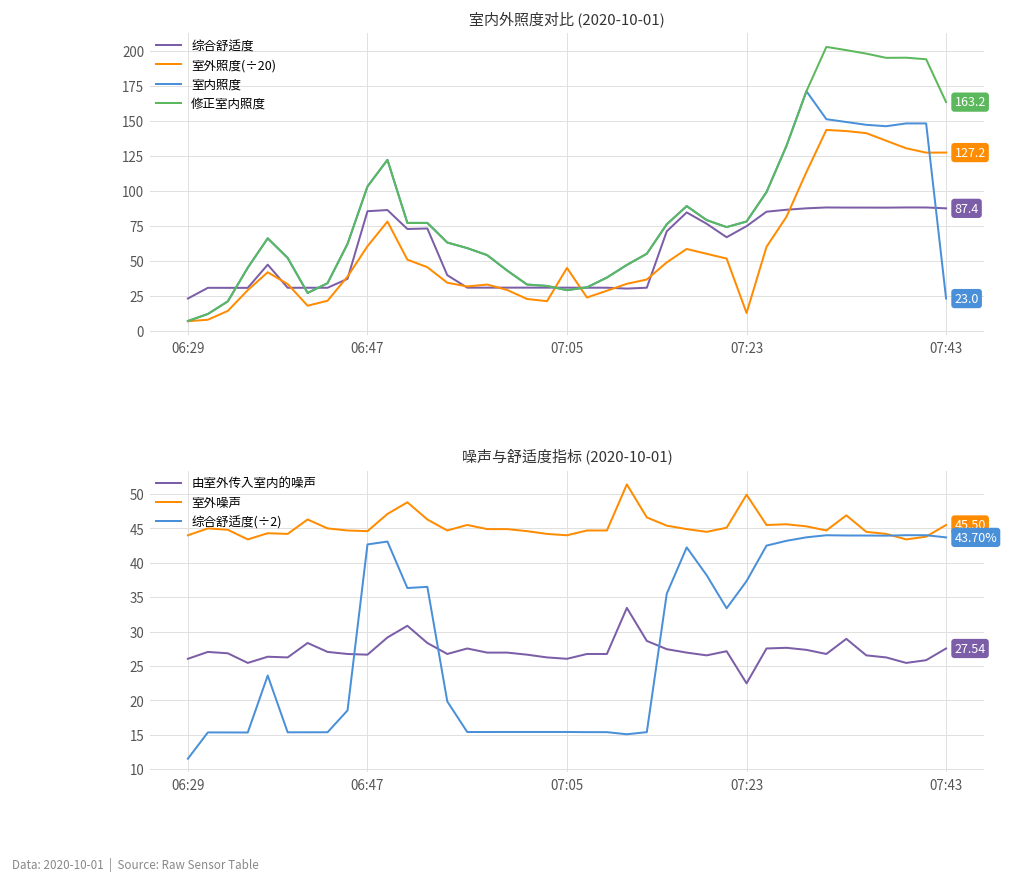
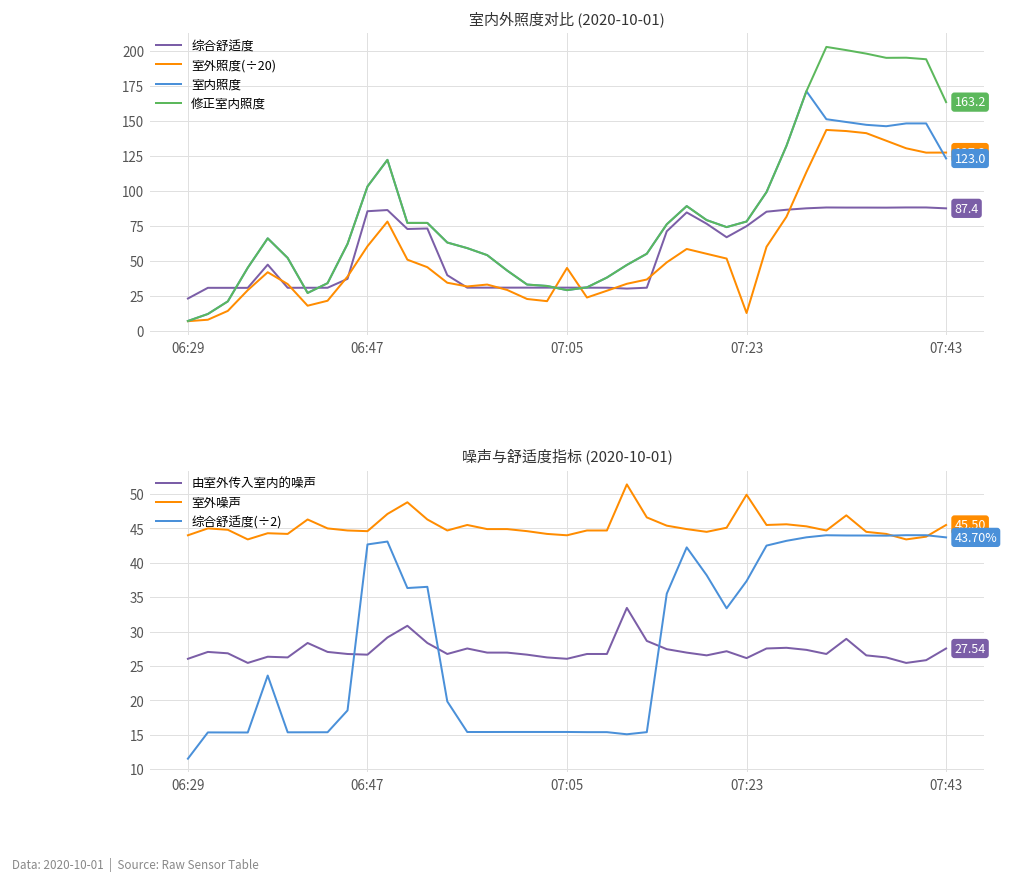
室内外照度对比 (2020-10-01), 室内照度, 07:43: 23.0 -> 123.0
噪声与舒适度指标 (2020-10-01), 由室外传入室内的噪声, 07:23: 22 -> 26
